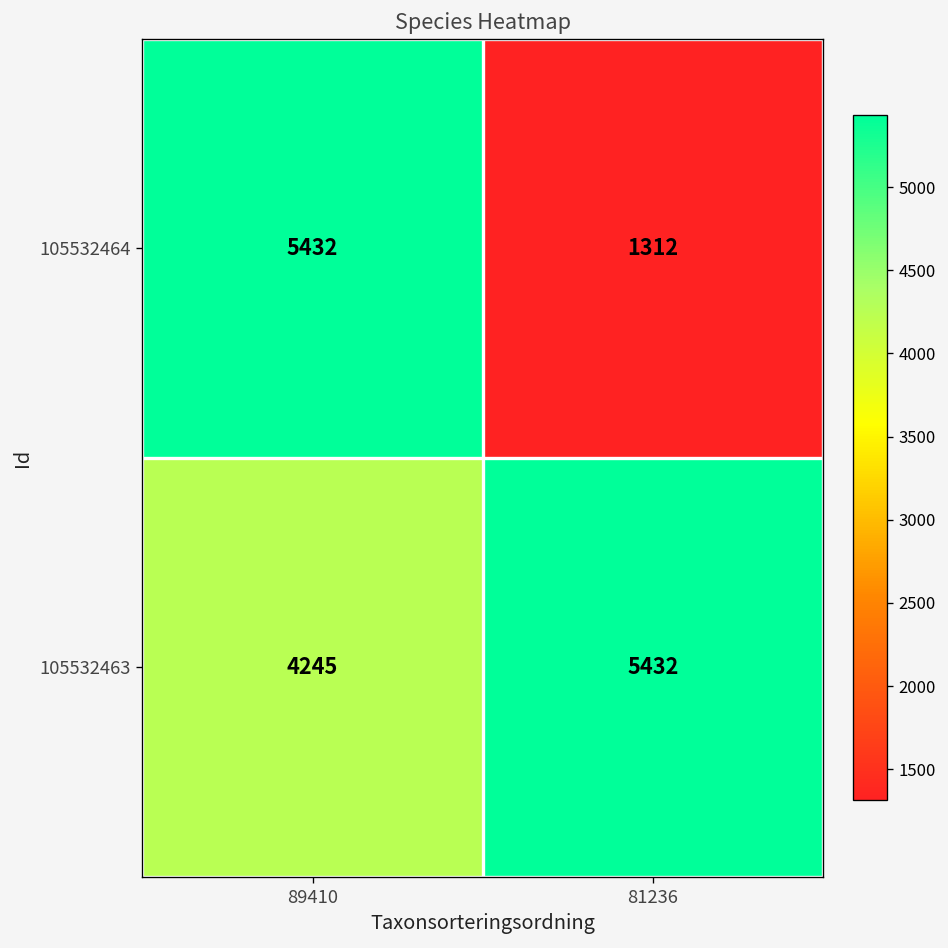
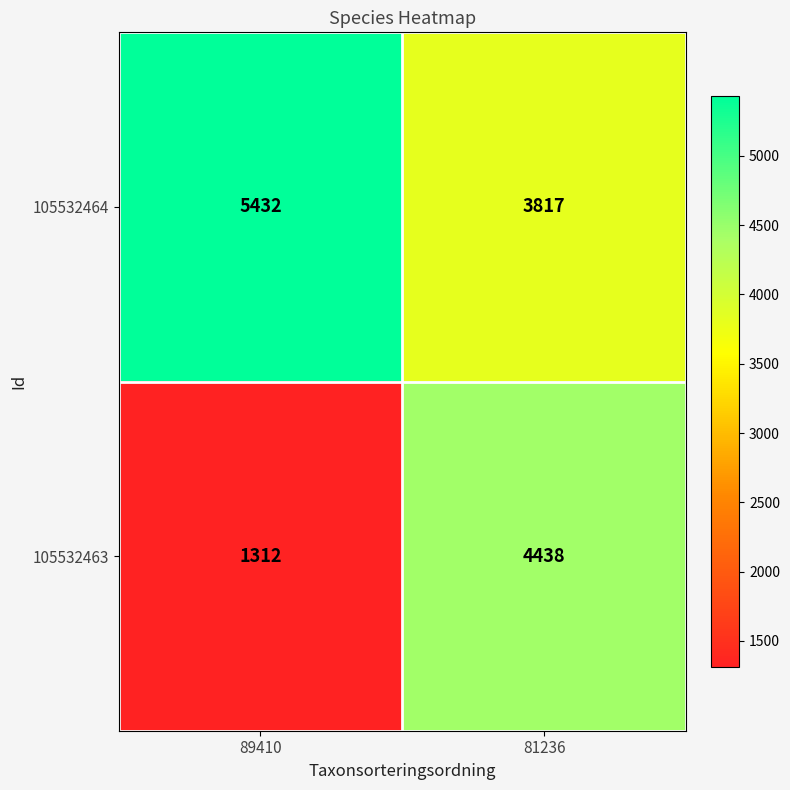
105532464, 81236: 1312 -> 3817
105532463, 89410: 4245 -> 1312
105532463, 81236: 5432 -> 4438
